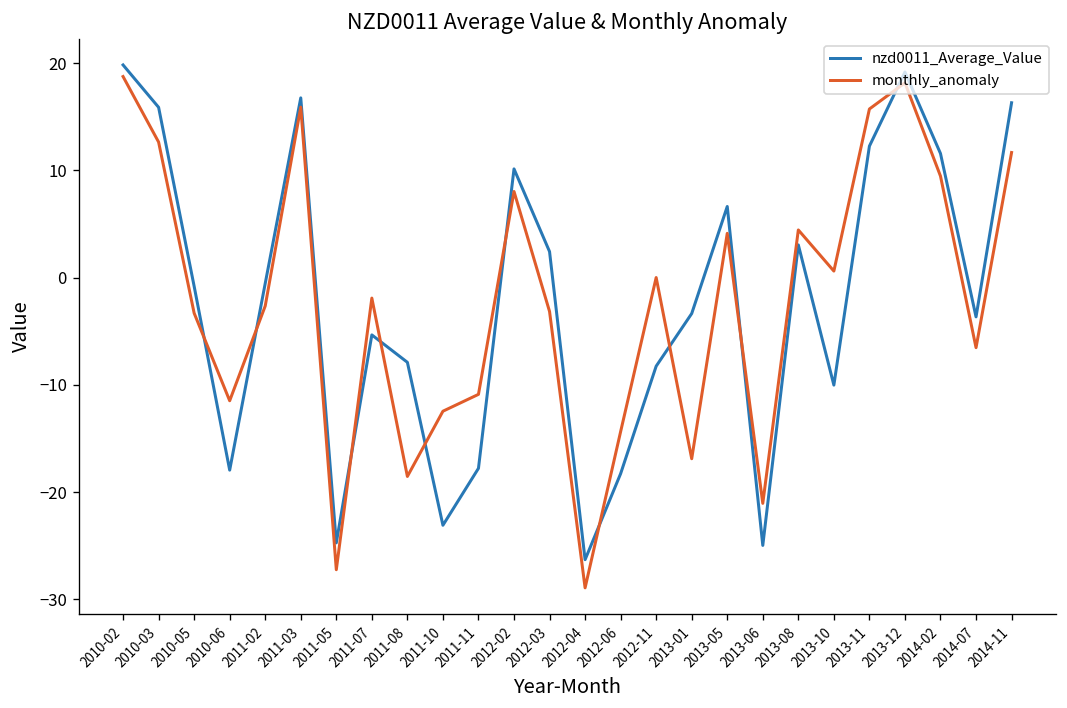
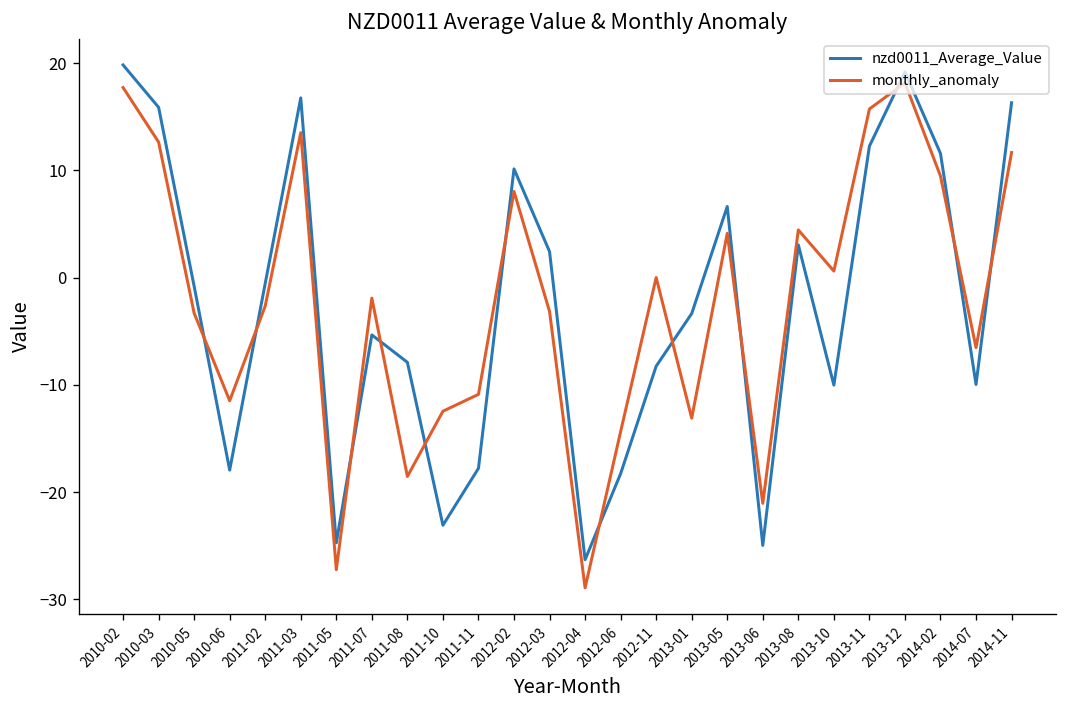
monthly_anomaly, 2010-02: 19 -> 18
monthly_anomaly, 2011-03: 16 -> 14
monthly_anomaly, 2013-01: -17 -> -13
nzd0011_Average_Value, 2014-07: -4 -> -10
